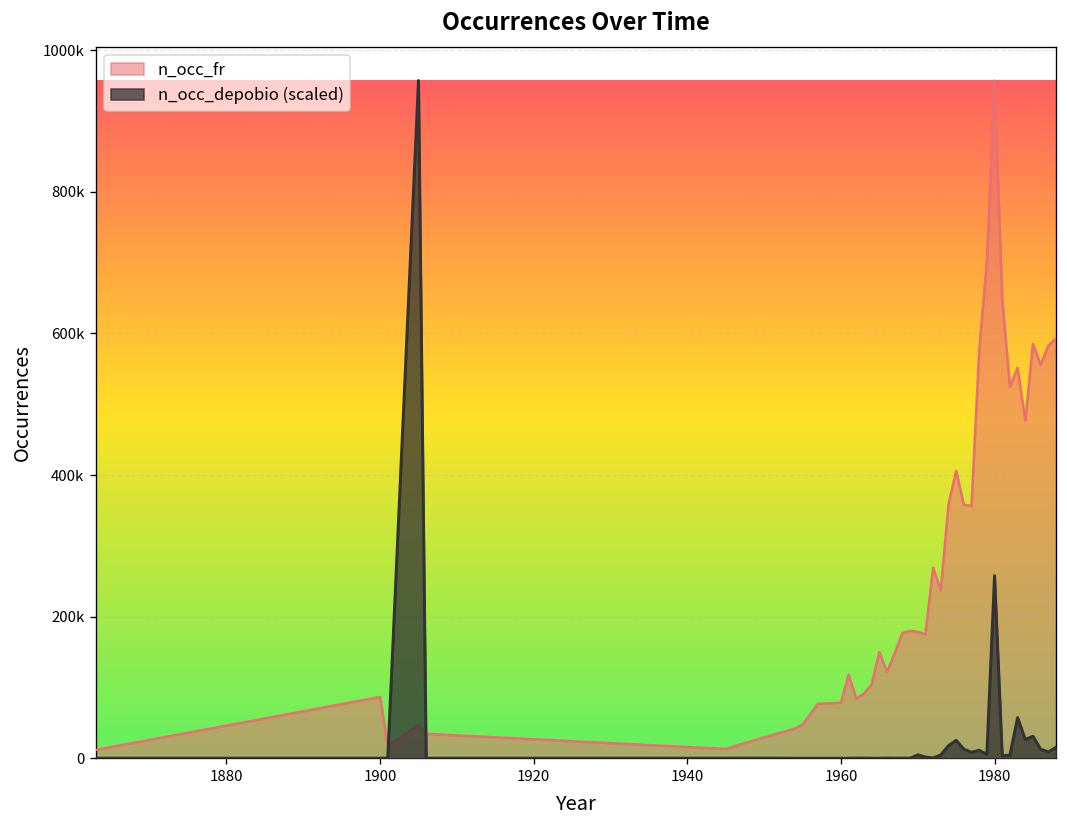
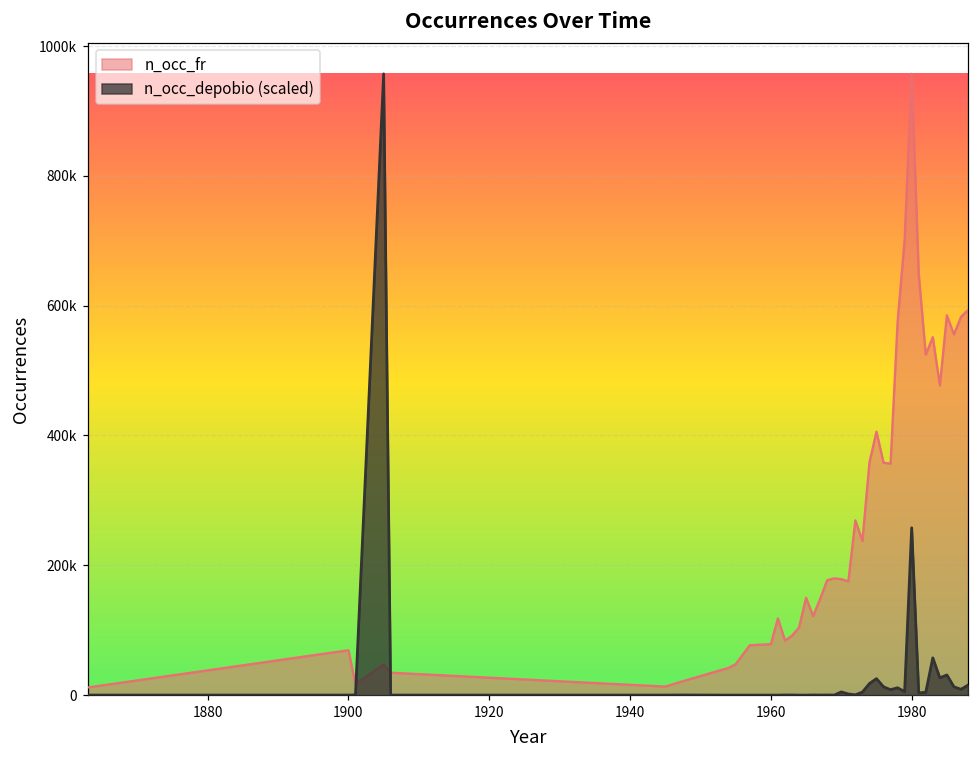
n_occ_fr, 1900: 90000 -> 70000
